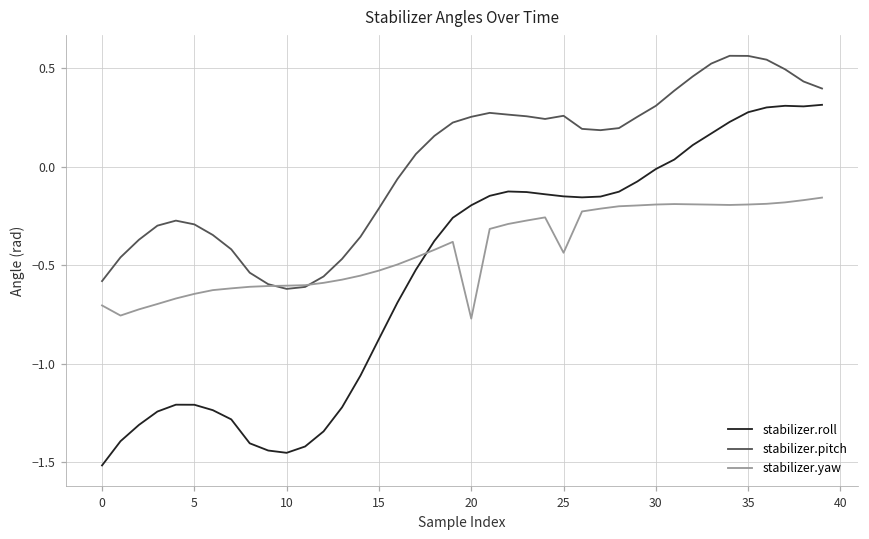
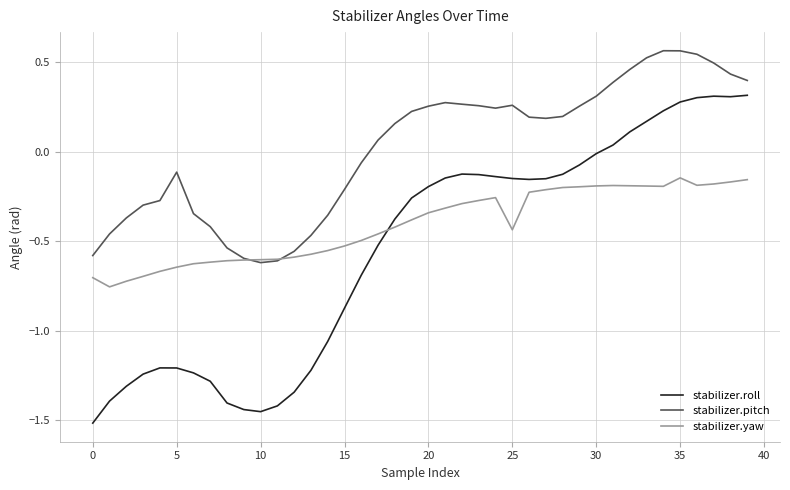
stabilizer.pitch, 5: -0.29 -> -0.12
stabilizer.yaw, 20: -0.77 -> -0.34
stabilizer.yaw, 35: -0.19 -> -0.15
